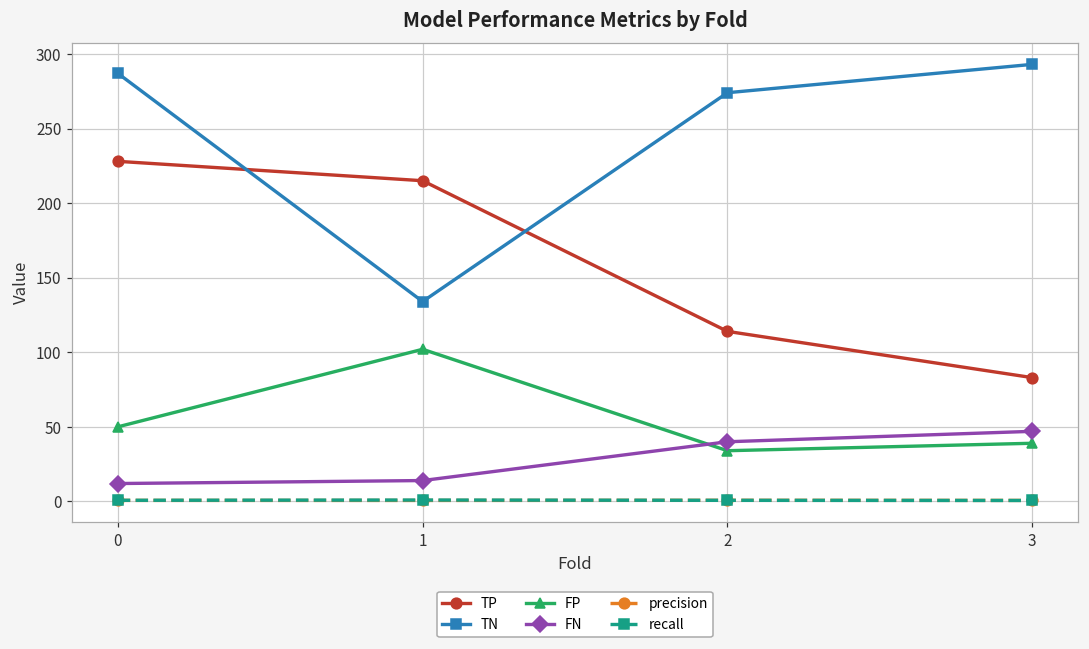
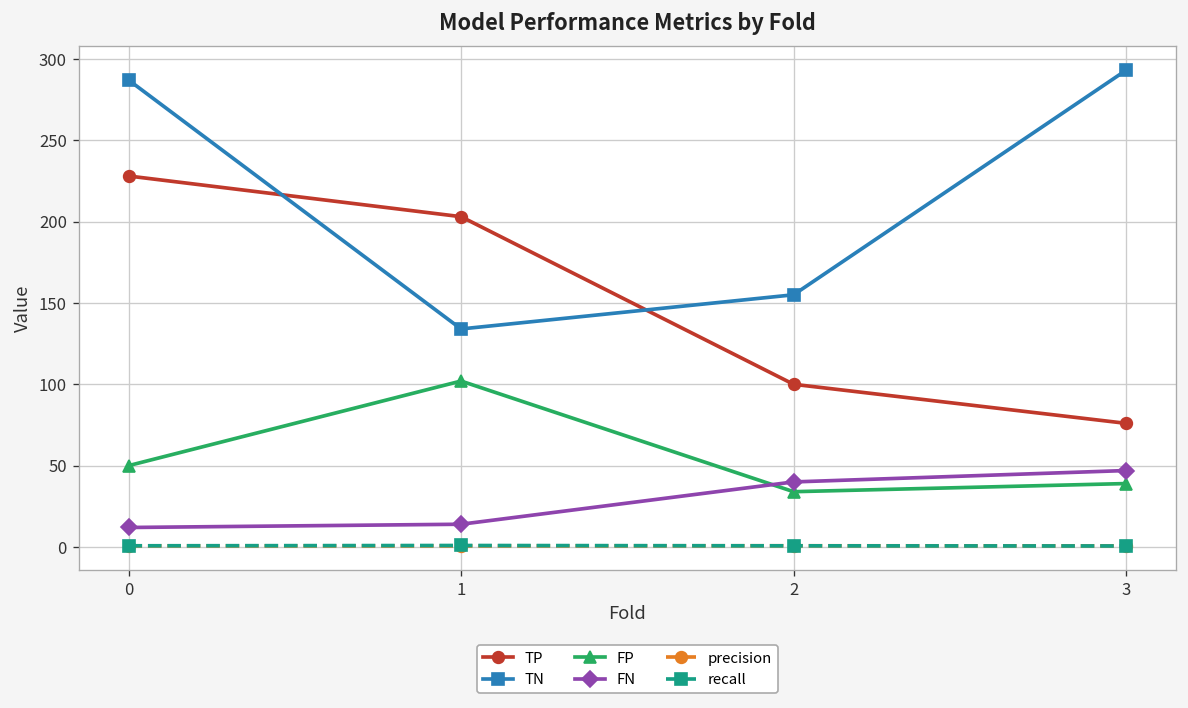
TP, 1: 215 -> 203
TP, 2: 114 -> 100
TN, 2: 274 -> 155
TP, 3: 83 -> 76
